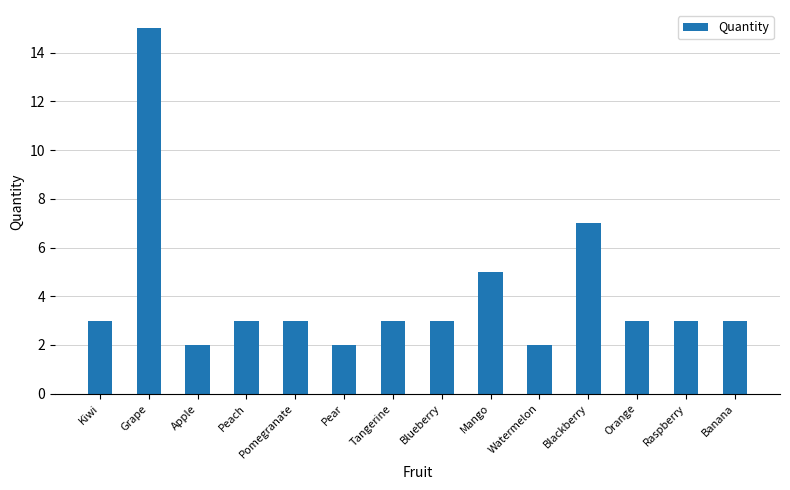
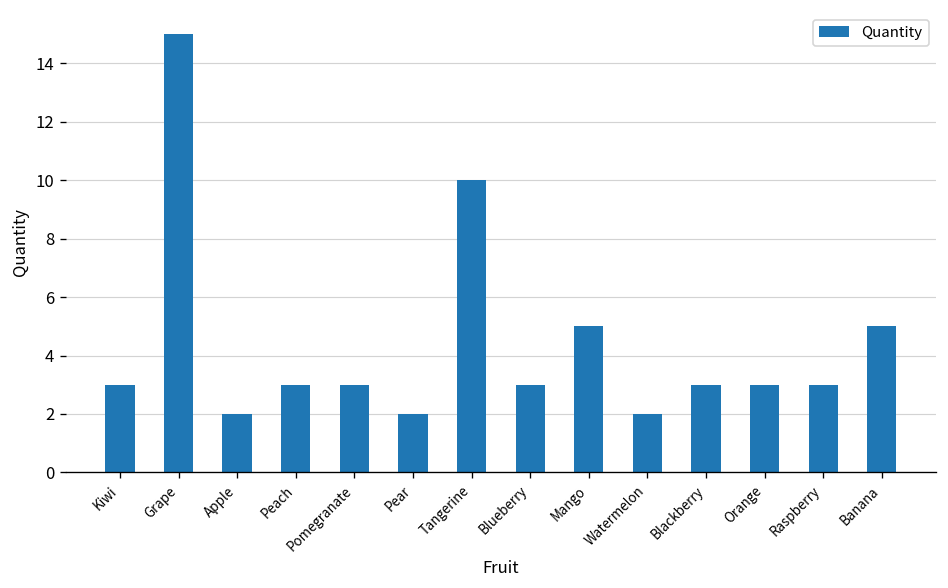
Tangerine: 3 -> 10
Blackberry: 7 -> 3
Banana: 3 -> 5
